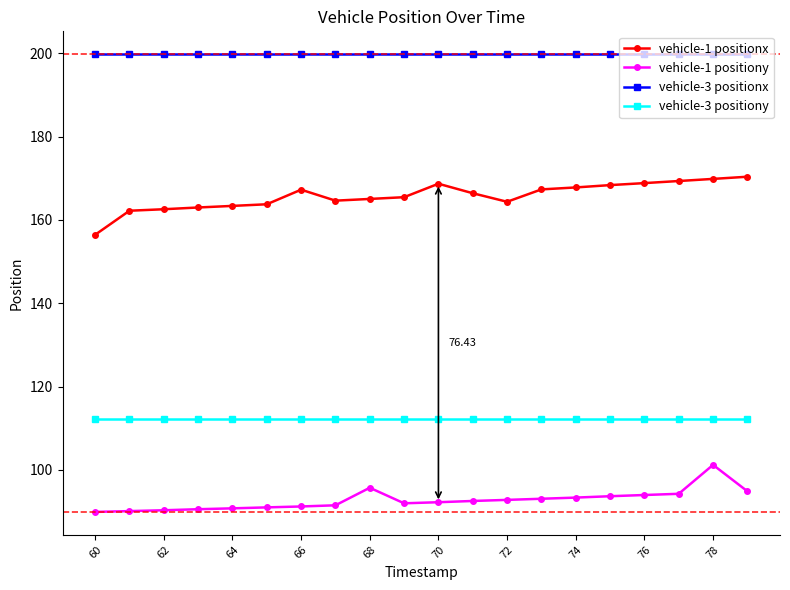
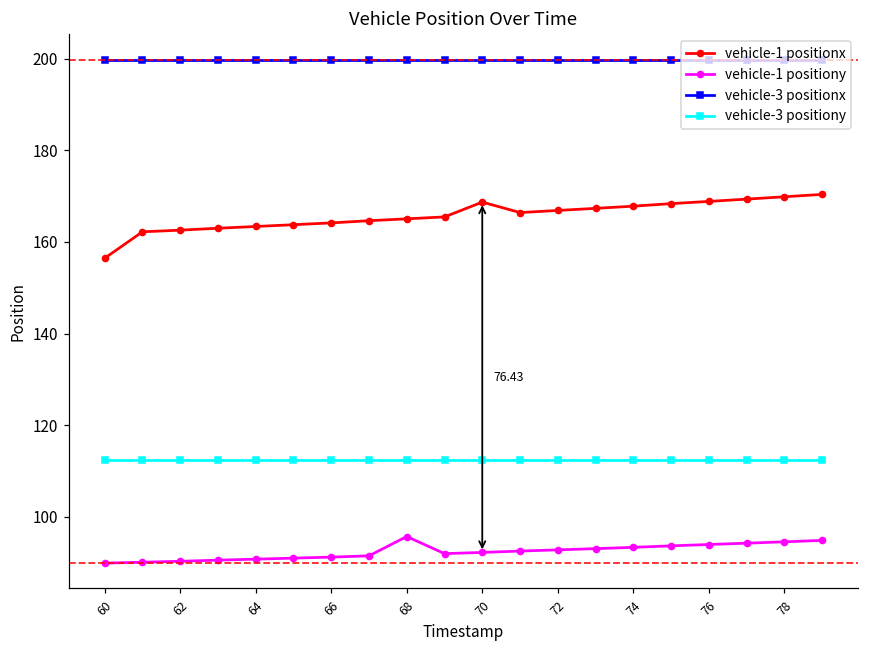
vehicle-1 positionx, 66: 167 -> 164
vehicle-1 positionx, 72: 164 -> 167
vehicle-1 positiony, 78: 101 -> 95
